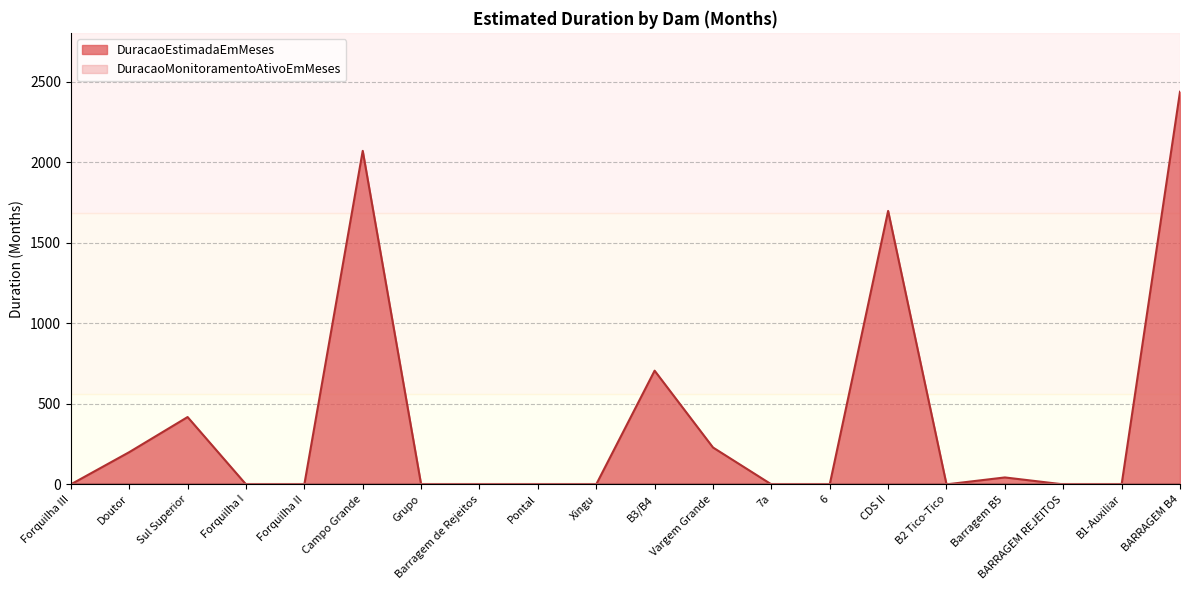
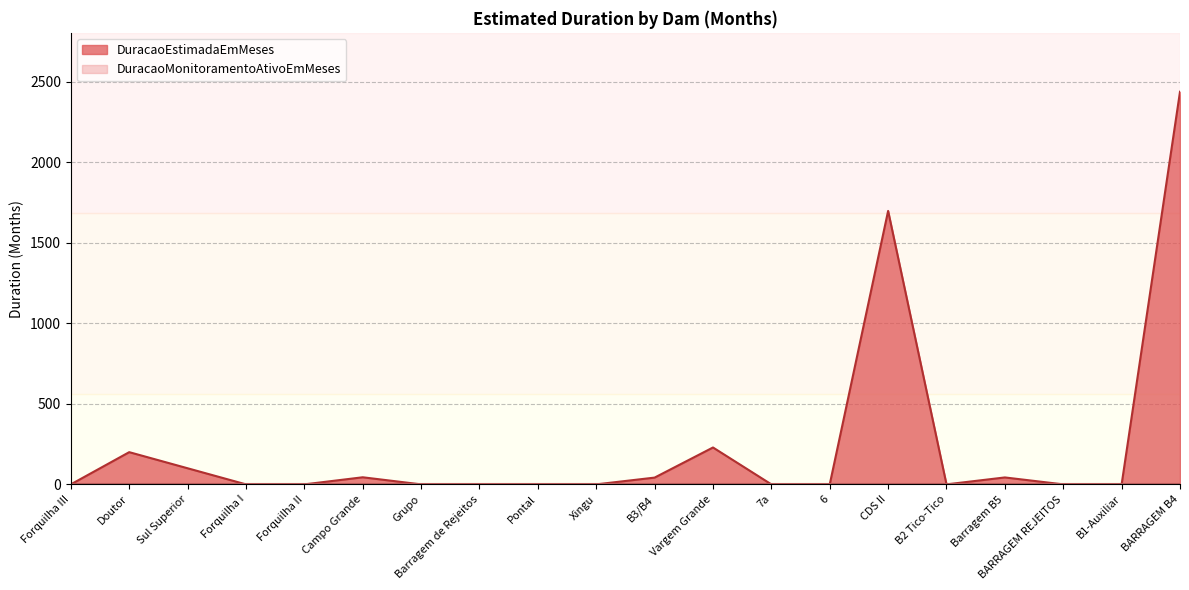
DuracaoEstimadaEmMeses, Sul Superior: 420 -> 100
DuracaoEstimadaEmMeses, Campo Grande: 2070 -> 40
DuracaoEstimadaEmMeses, B3/B4: 710 -> 40
